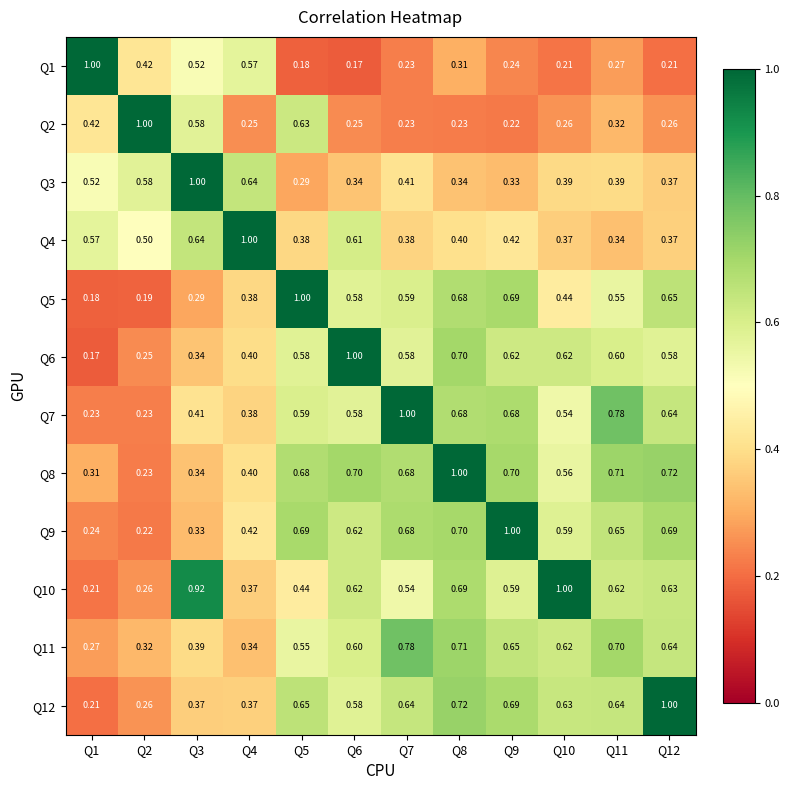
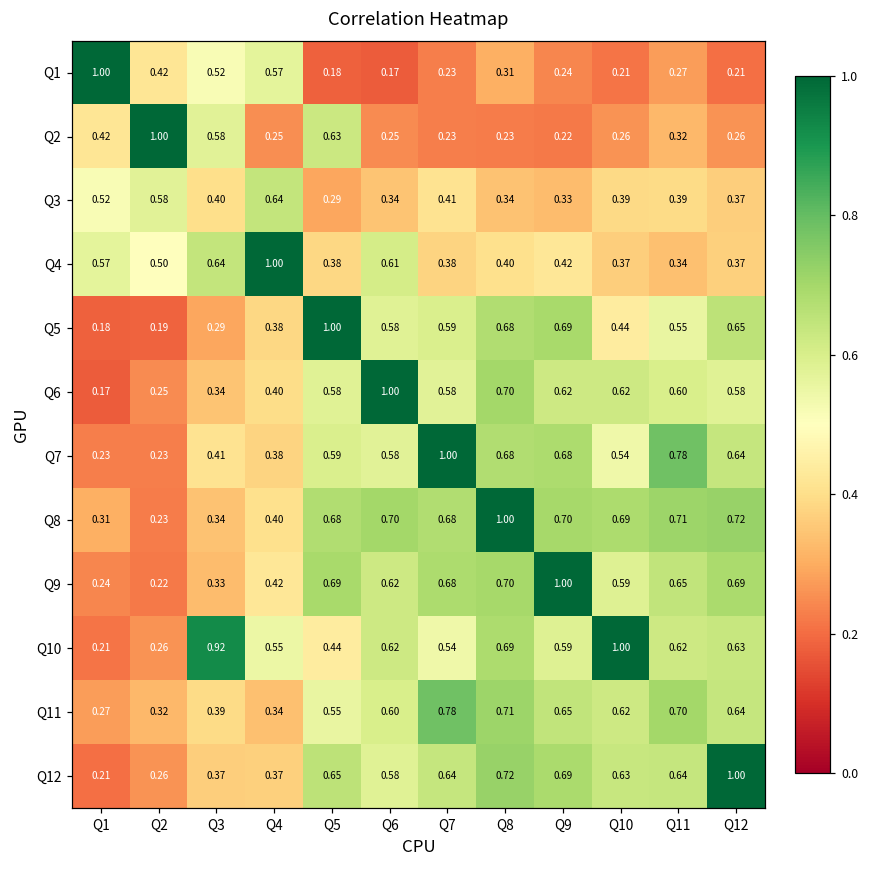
Q3, Q3: 1.00 -> 0.40
Q8, Q10: 0.56 -> 0.69
Q10, Q4: 0.37 -> 0.55
